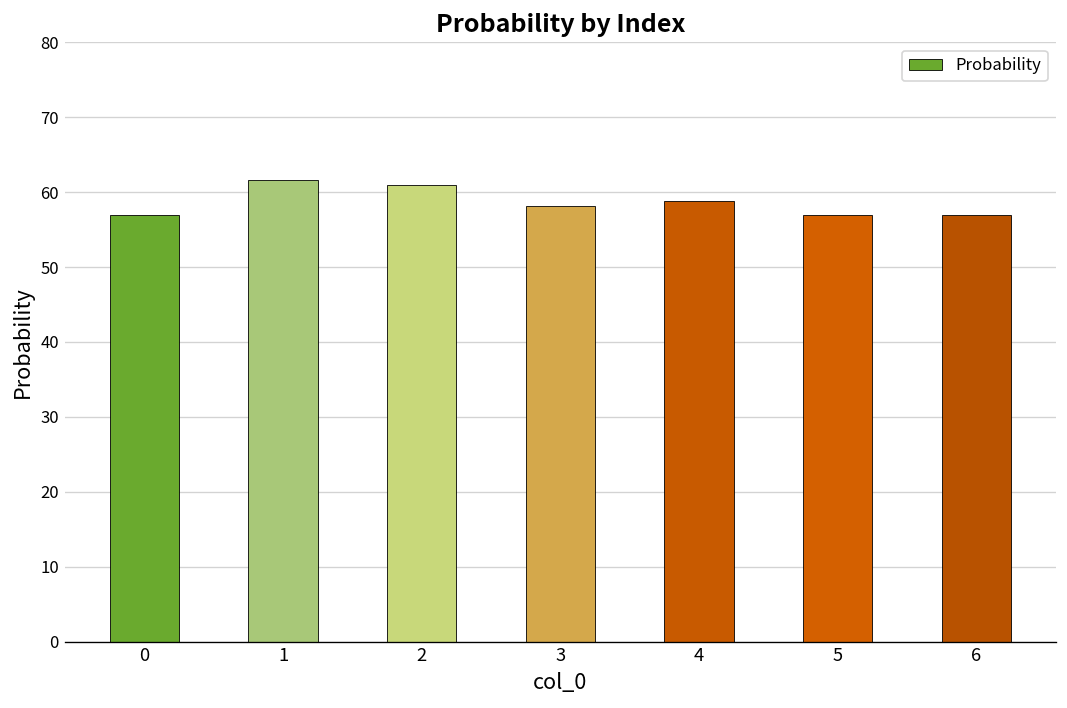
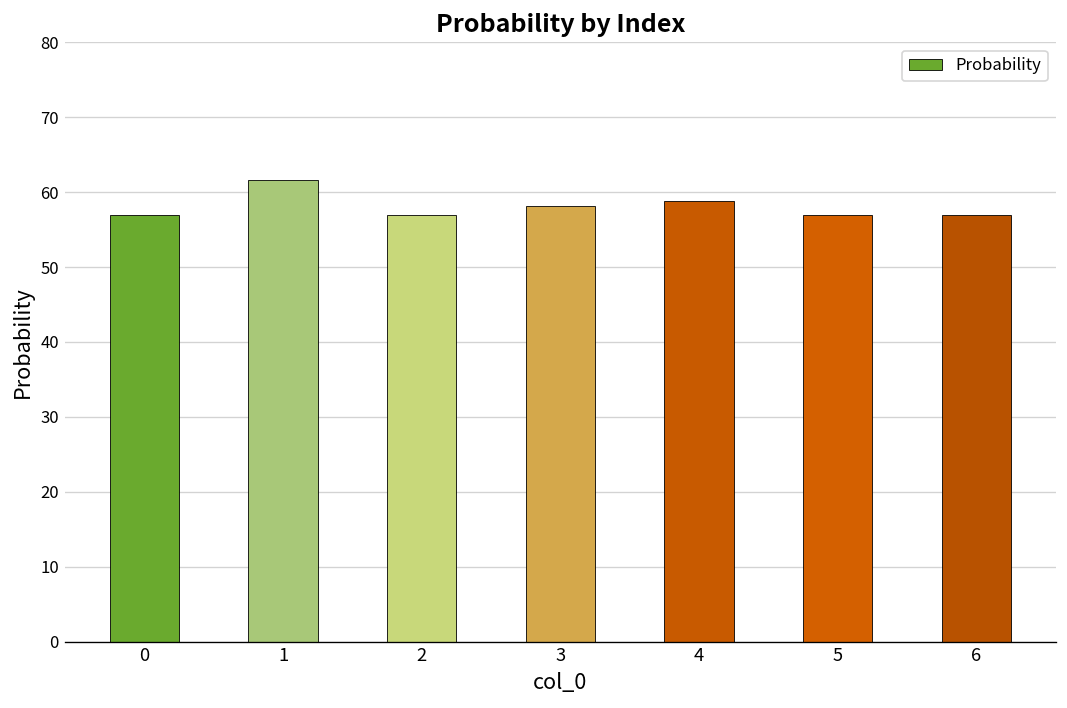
2: 61 -> 57
